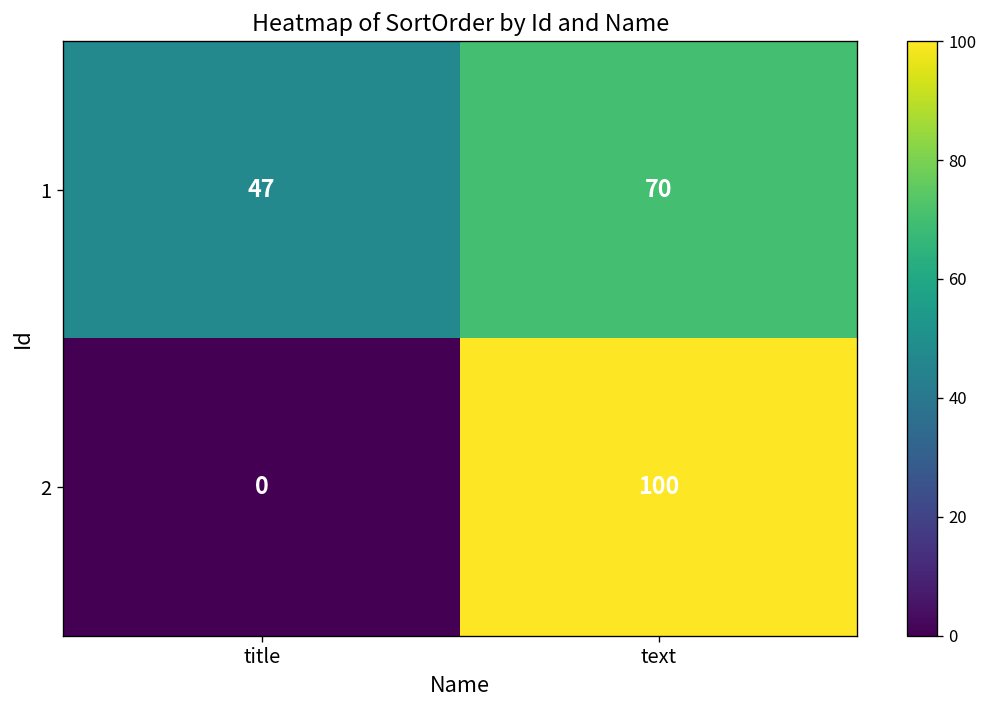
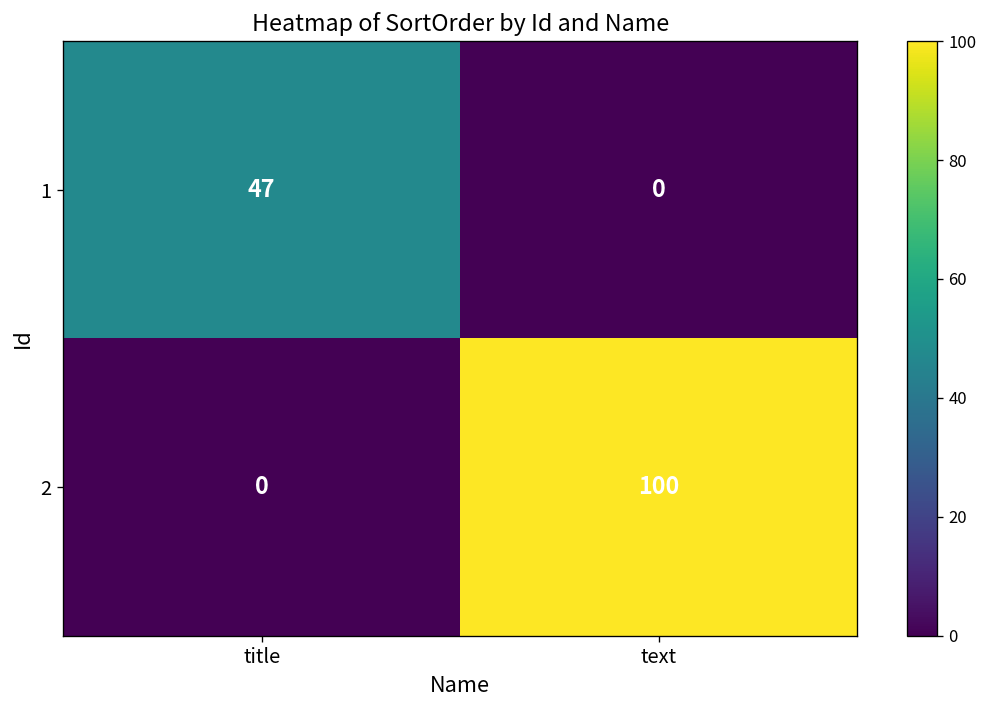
1, text: 70 -> 0
